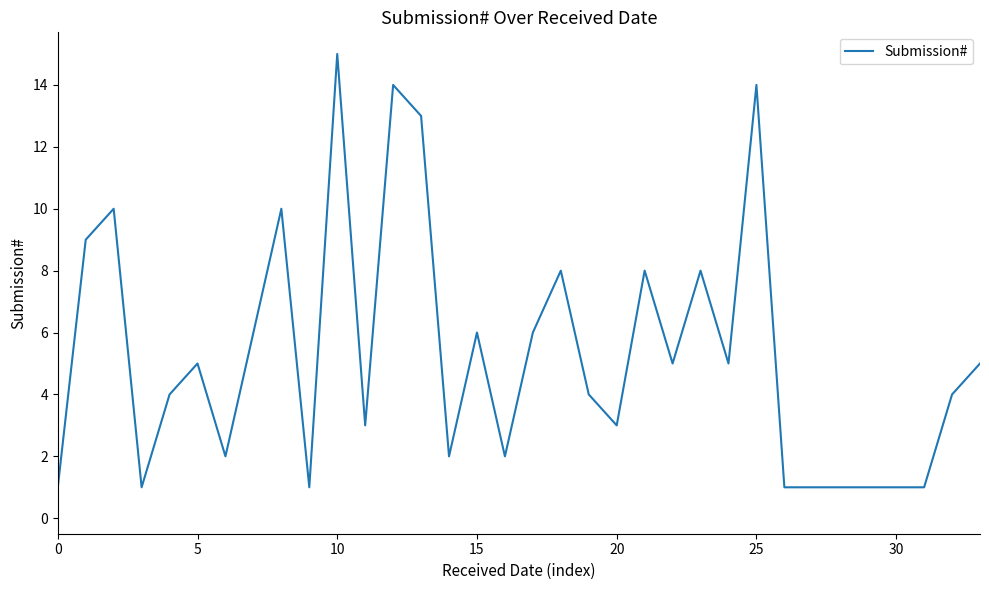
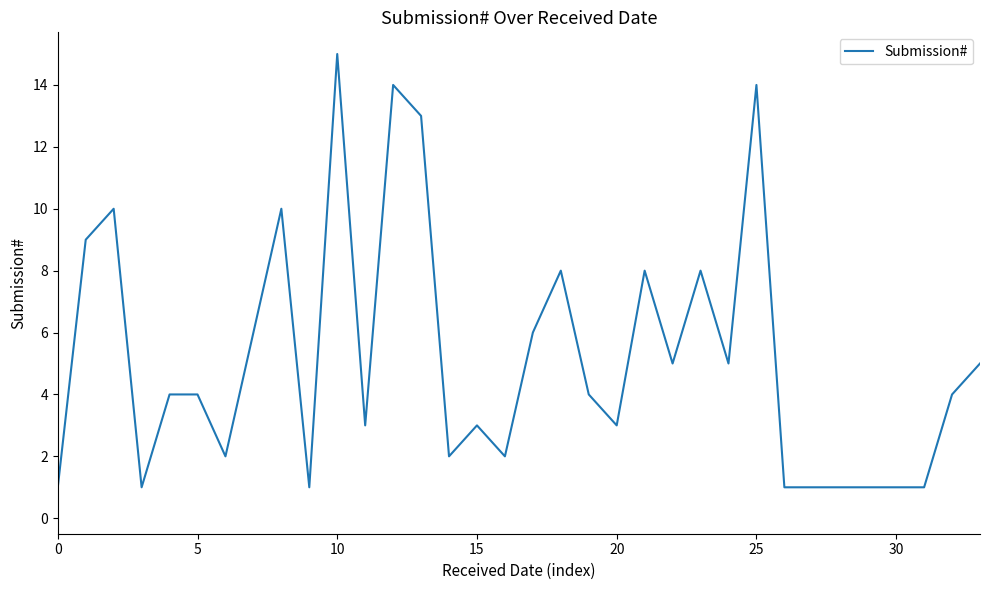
5: 5 -> 4
15: 6 -> 3
